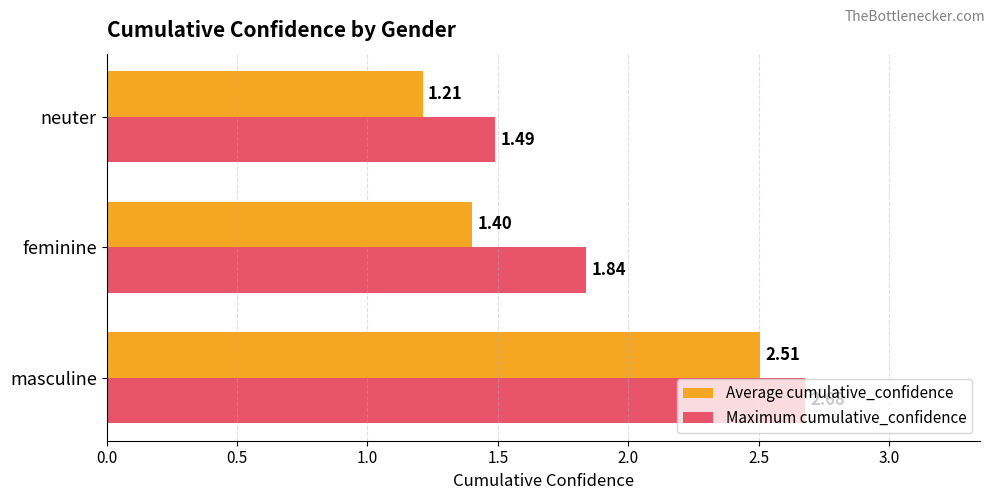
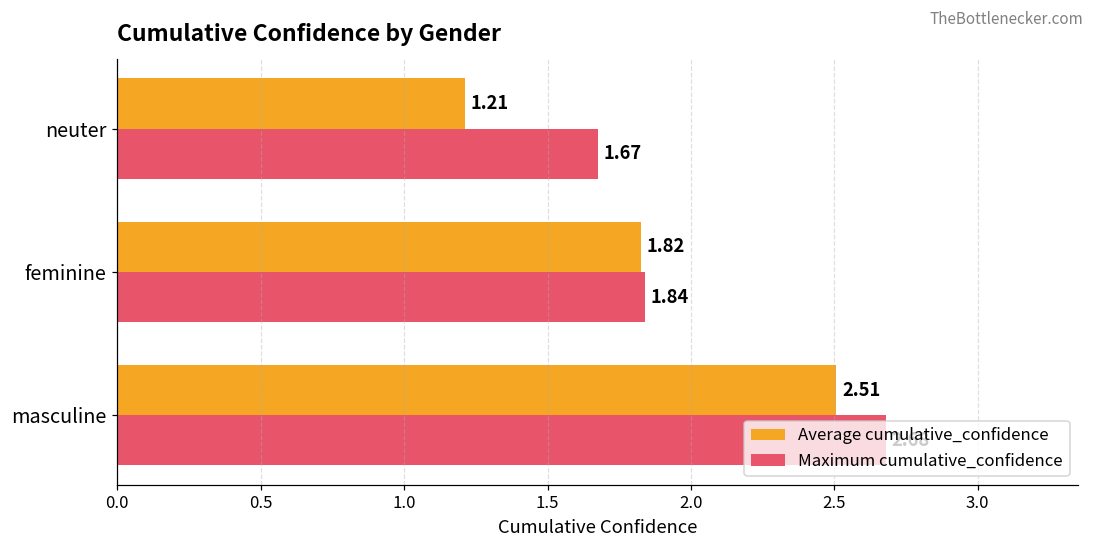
Maximum cumulative_confidence, neuter: 1.49 -> 1.67
Average cumulative_confidence, feminine: 1.40 -> 1.82
